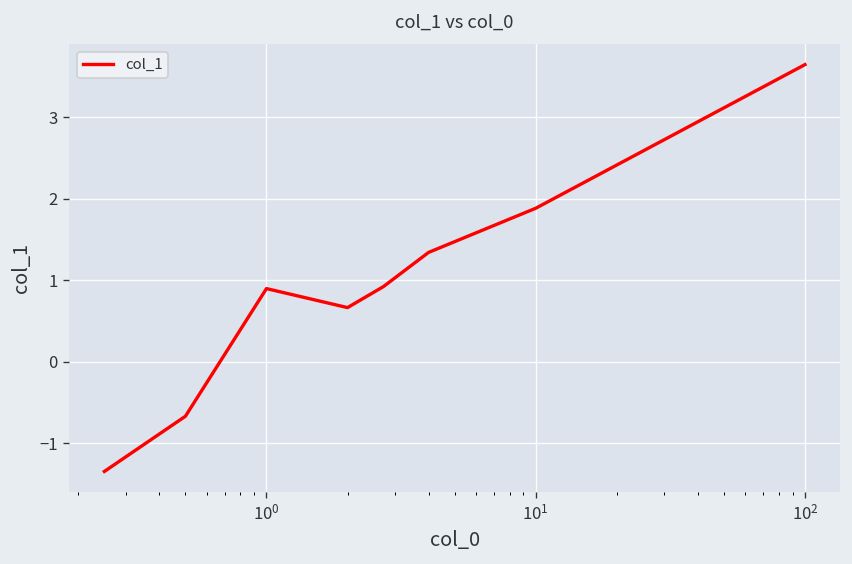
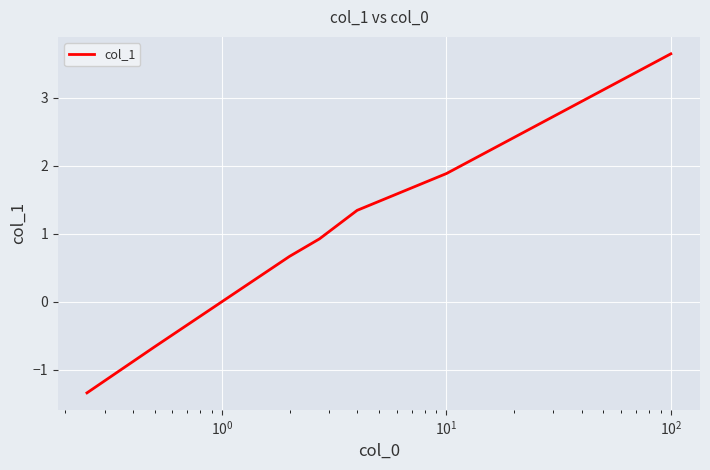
10^0: 0.9 -> 0.0
